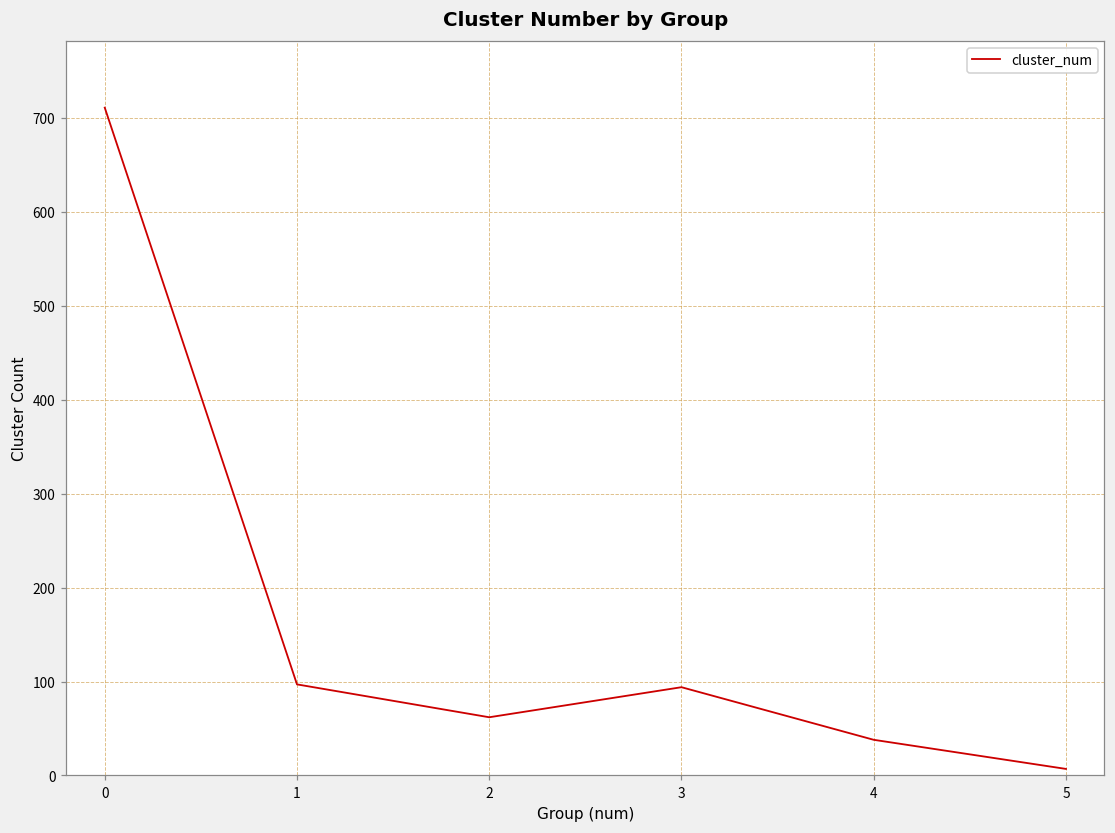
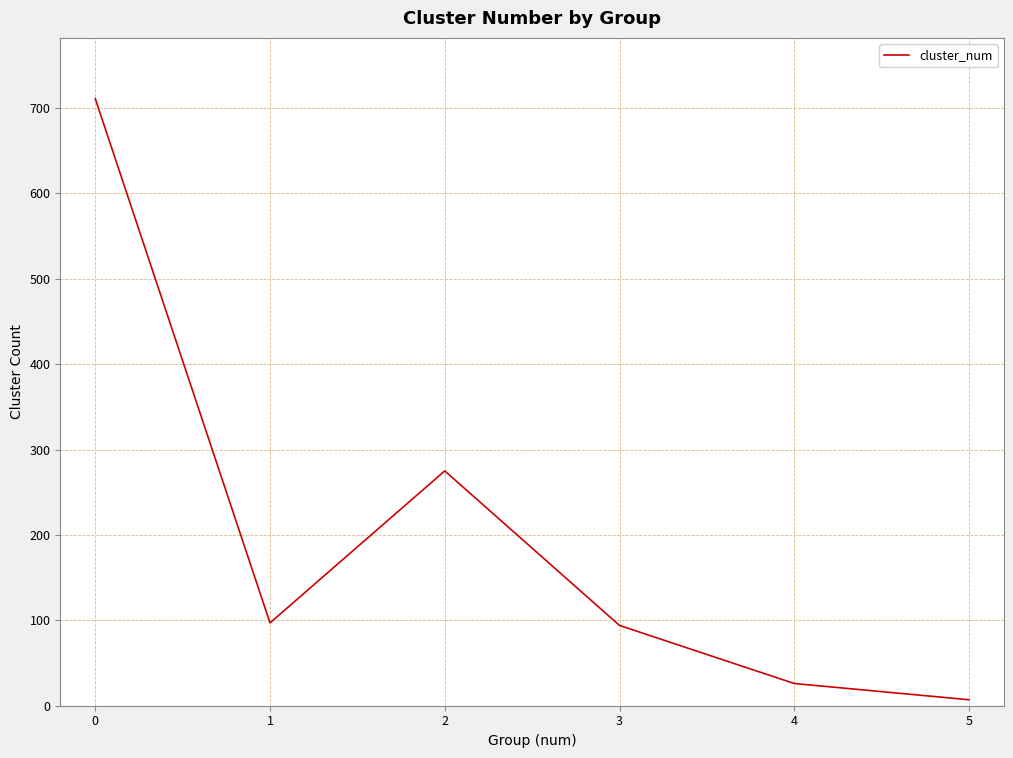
2: 60 -> 280
4: 40 -> 30
